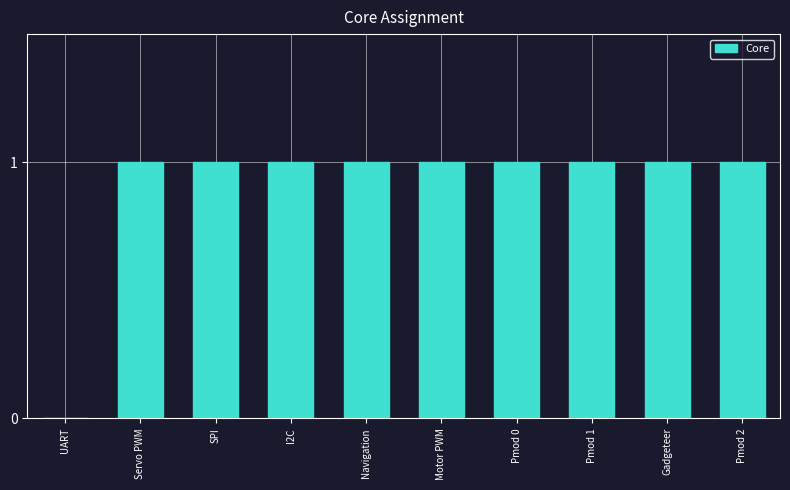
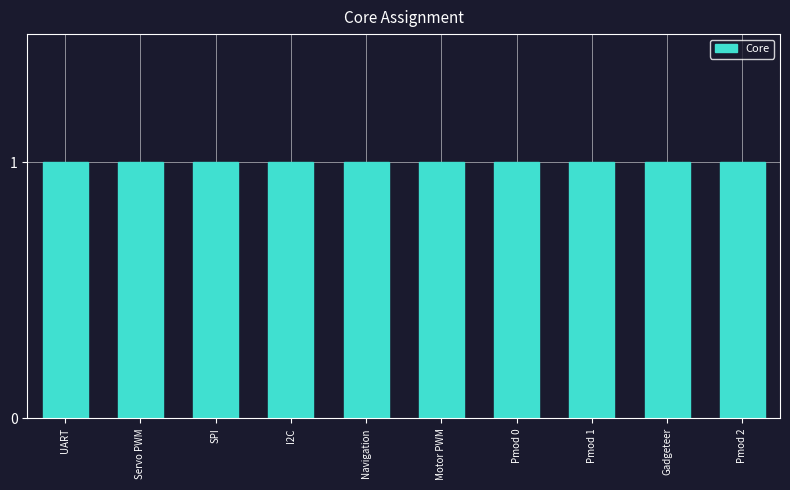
UART: 0 -> 1
